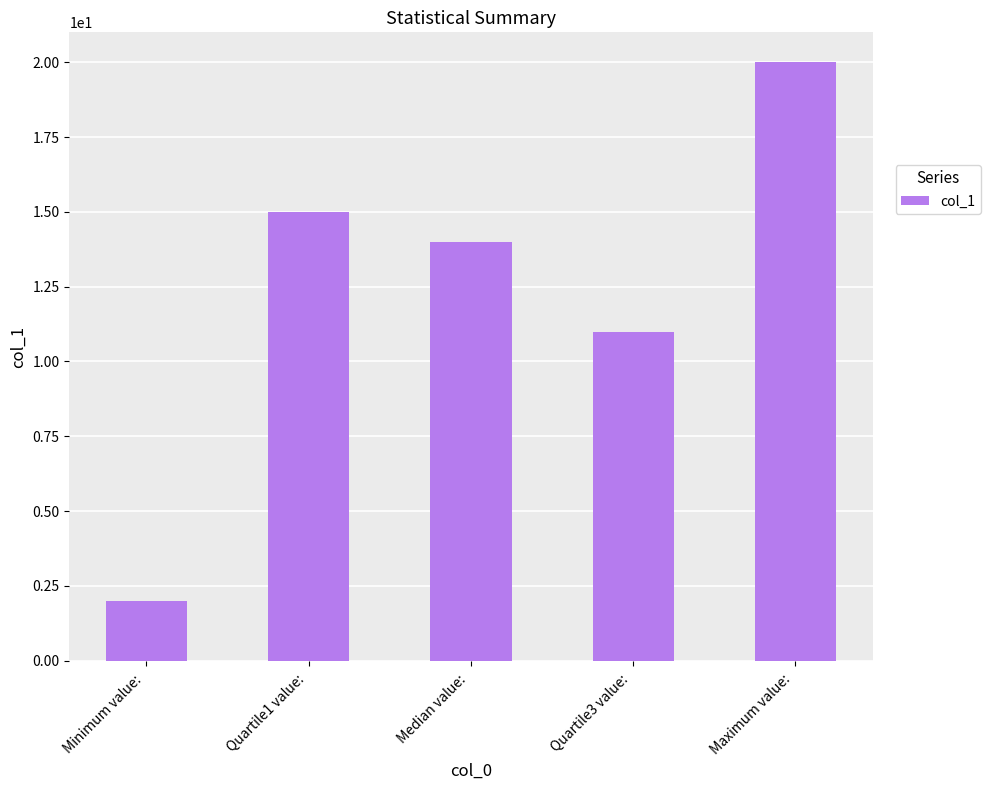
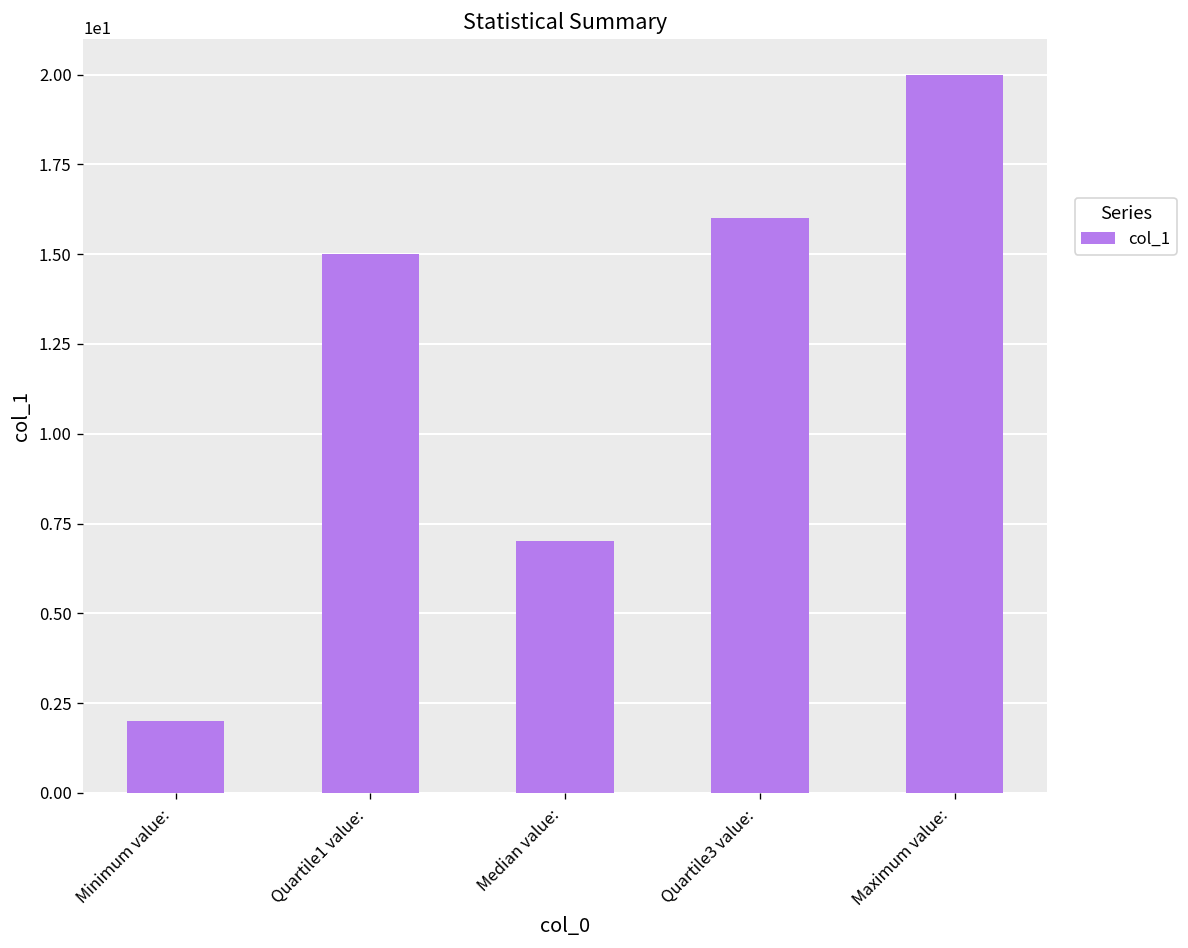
Median value:: 14 -> 7
Quartile3 value:: 11 -> 16
